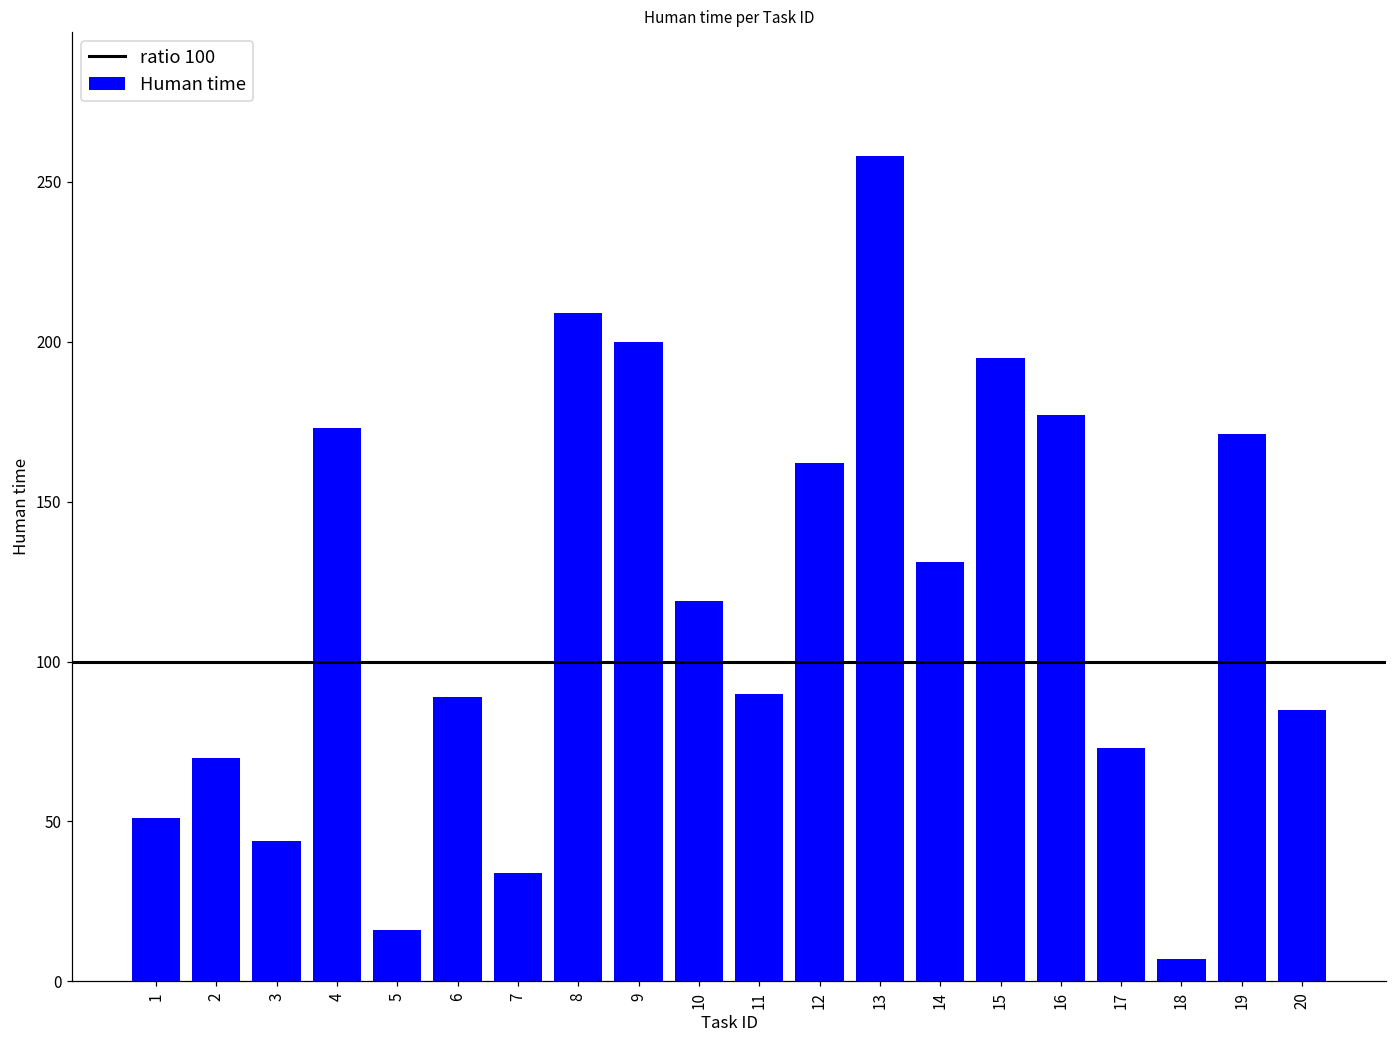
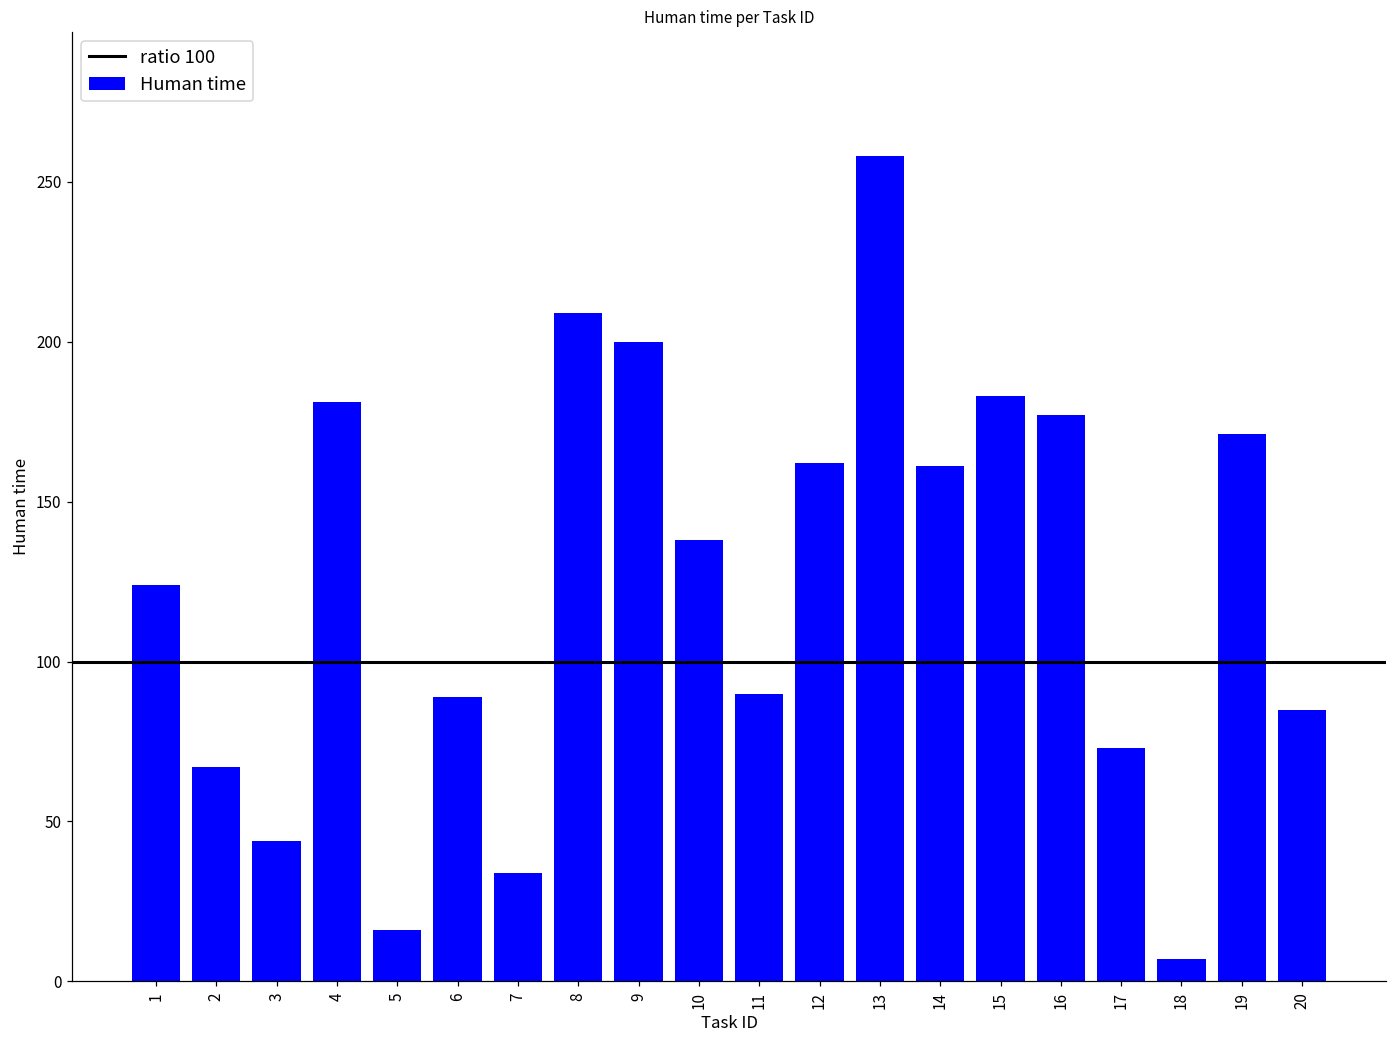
1: 51 -> 124
2: 70 -> 67
4: 173 -> 181
10: 119 -> 138
14: 131 -> 161
15: 195 -> 183
